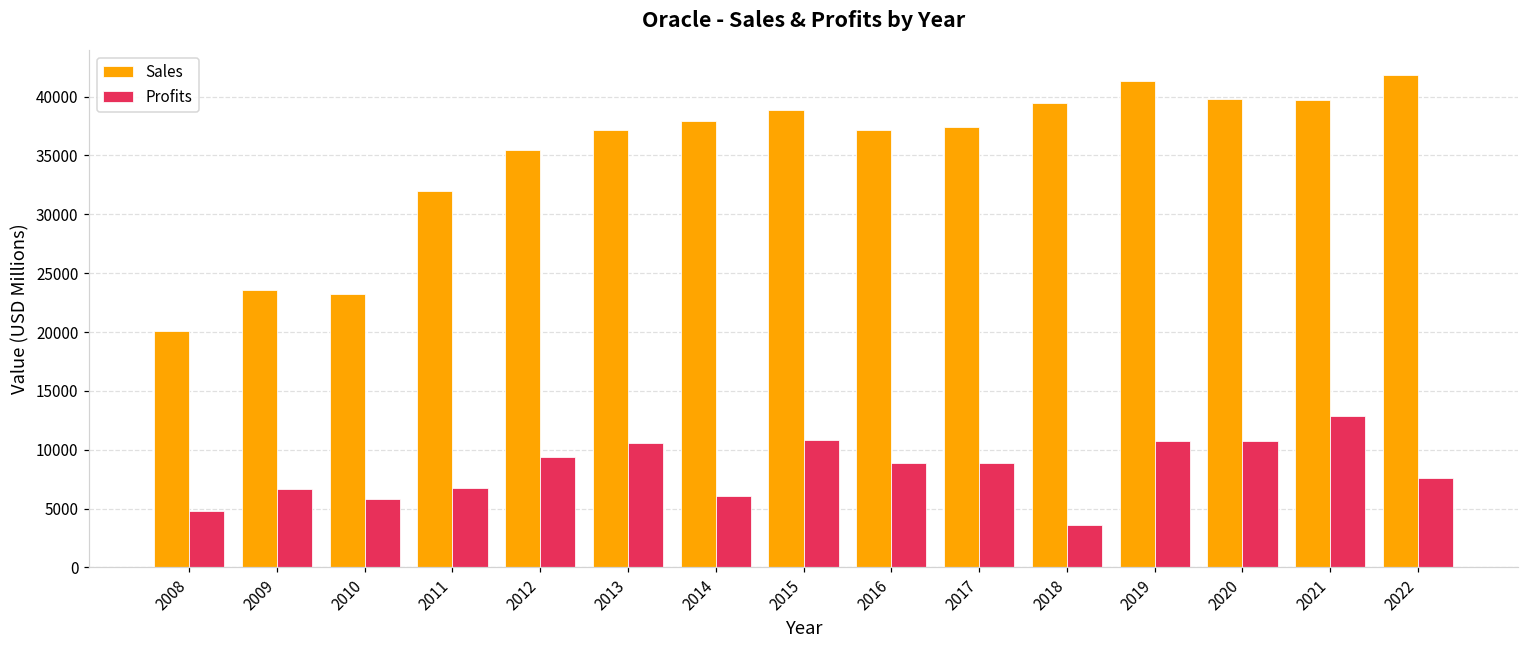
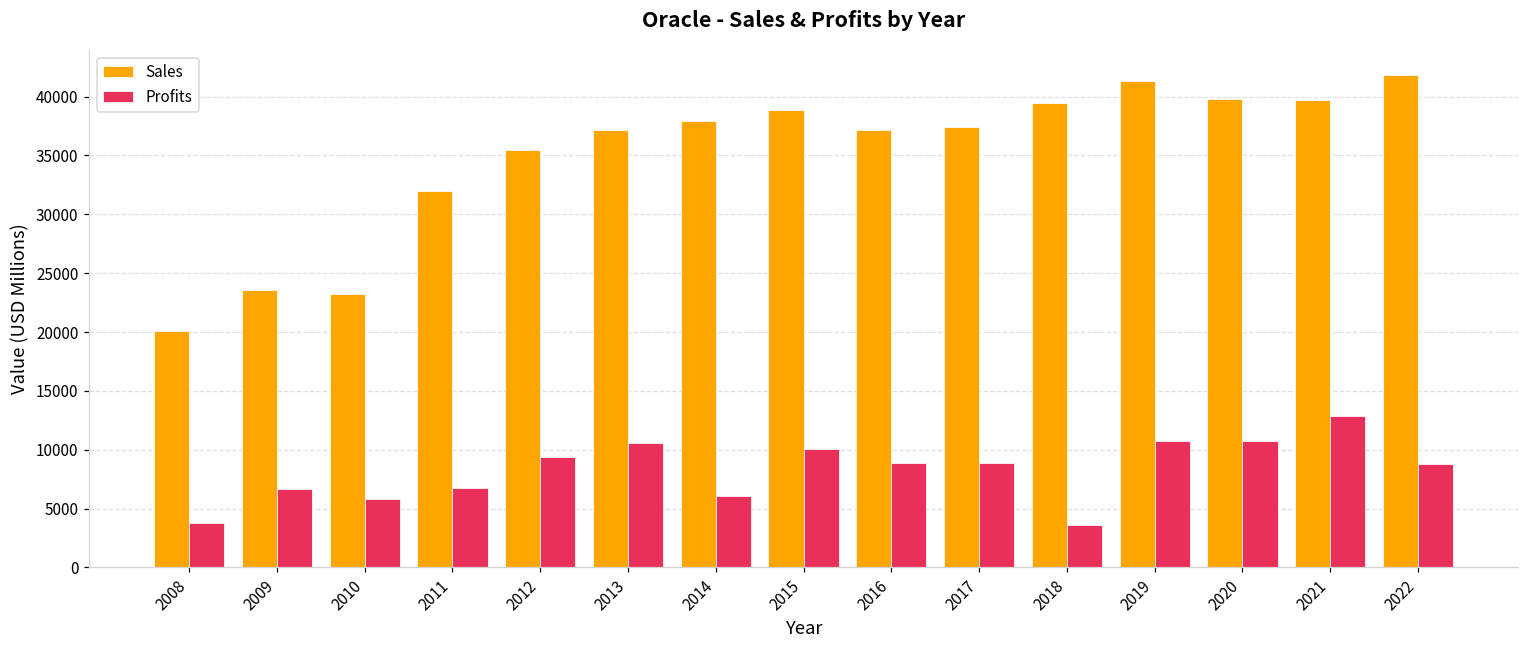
Profits, 2008: 4800 -> 3700
Profits, 2015: 10800 -> 10000
Profits, 2022: 7600 -> 8800
